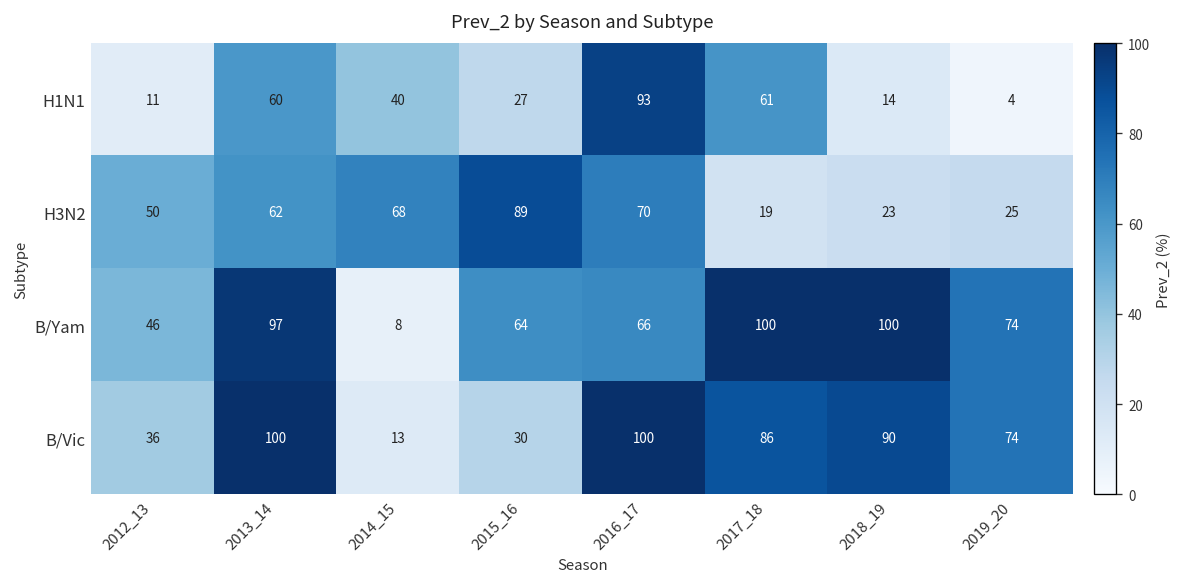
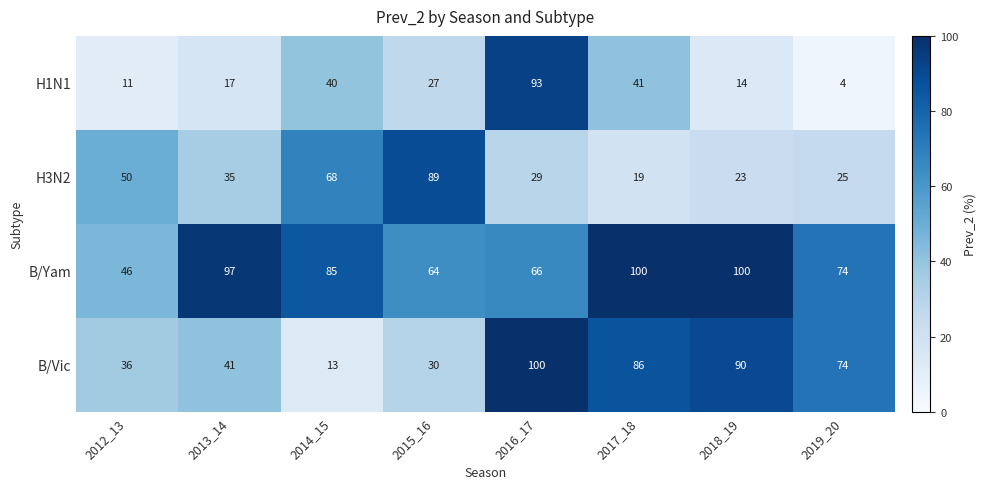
H1N1, 2013_14: 60 -> 17
H1N1, 2017_18: 61 -> 41
H3N2, 2013_14: 62 -> 35
H3N2, 2016_17: 70 -> 29
B/Yam, 2014_15: 8 -> 85
B/Vic, 2013_14: 100 -> 41
